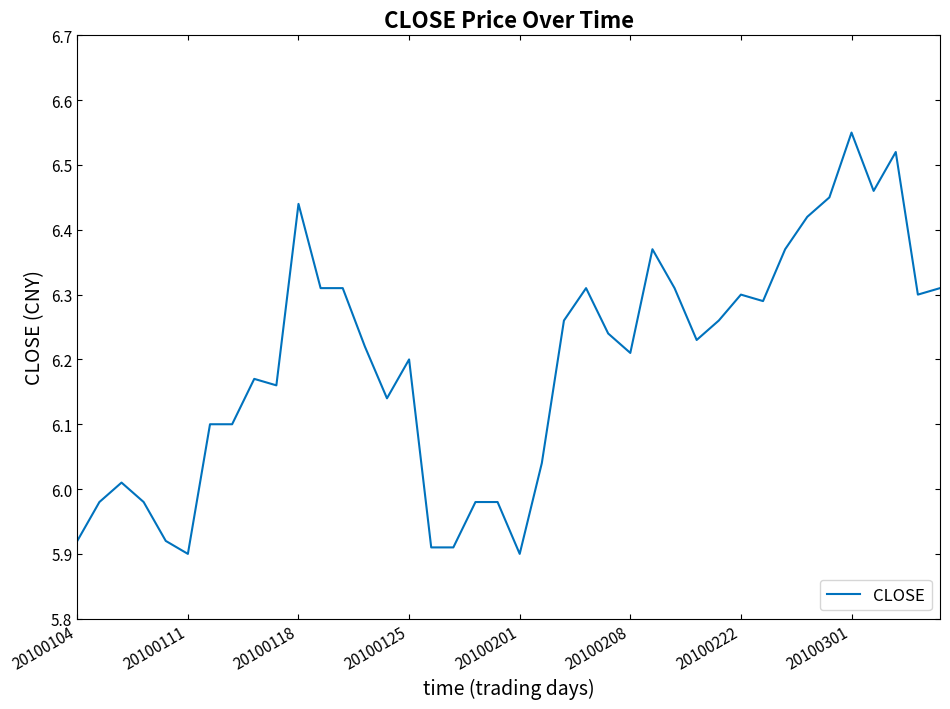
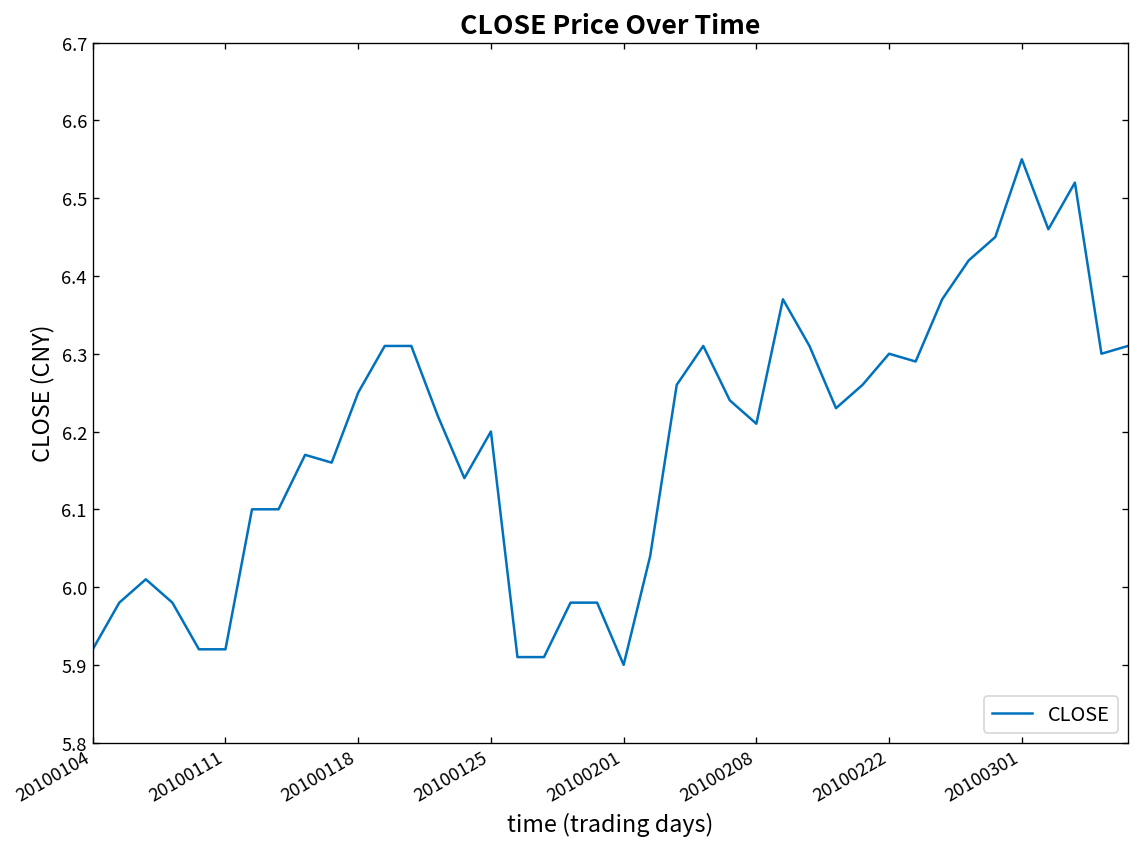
20100111: 5.90 -> 5.92
20100118: 6.44 -> 6.25
